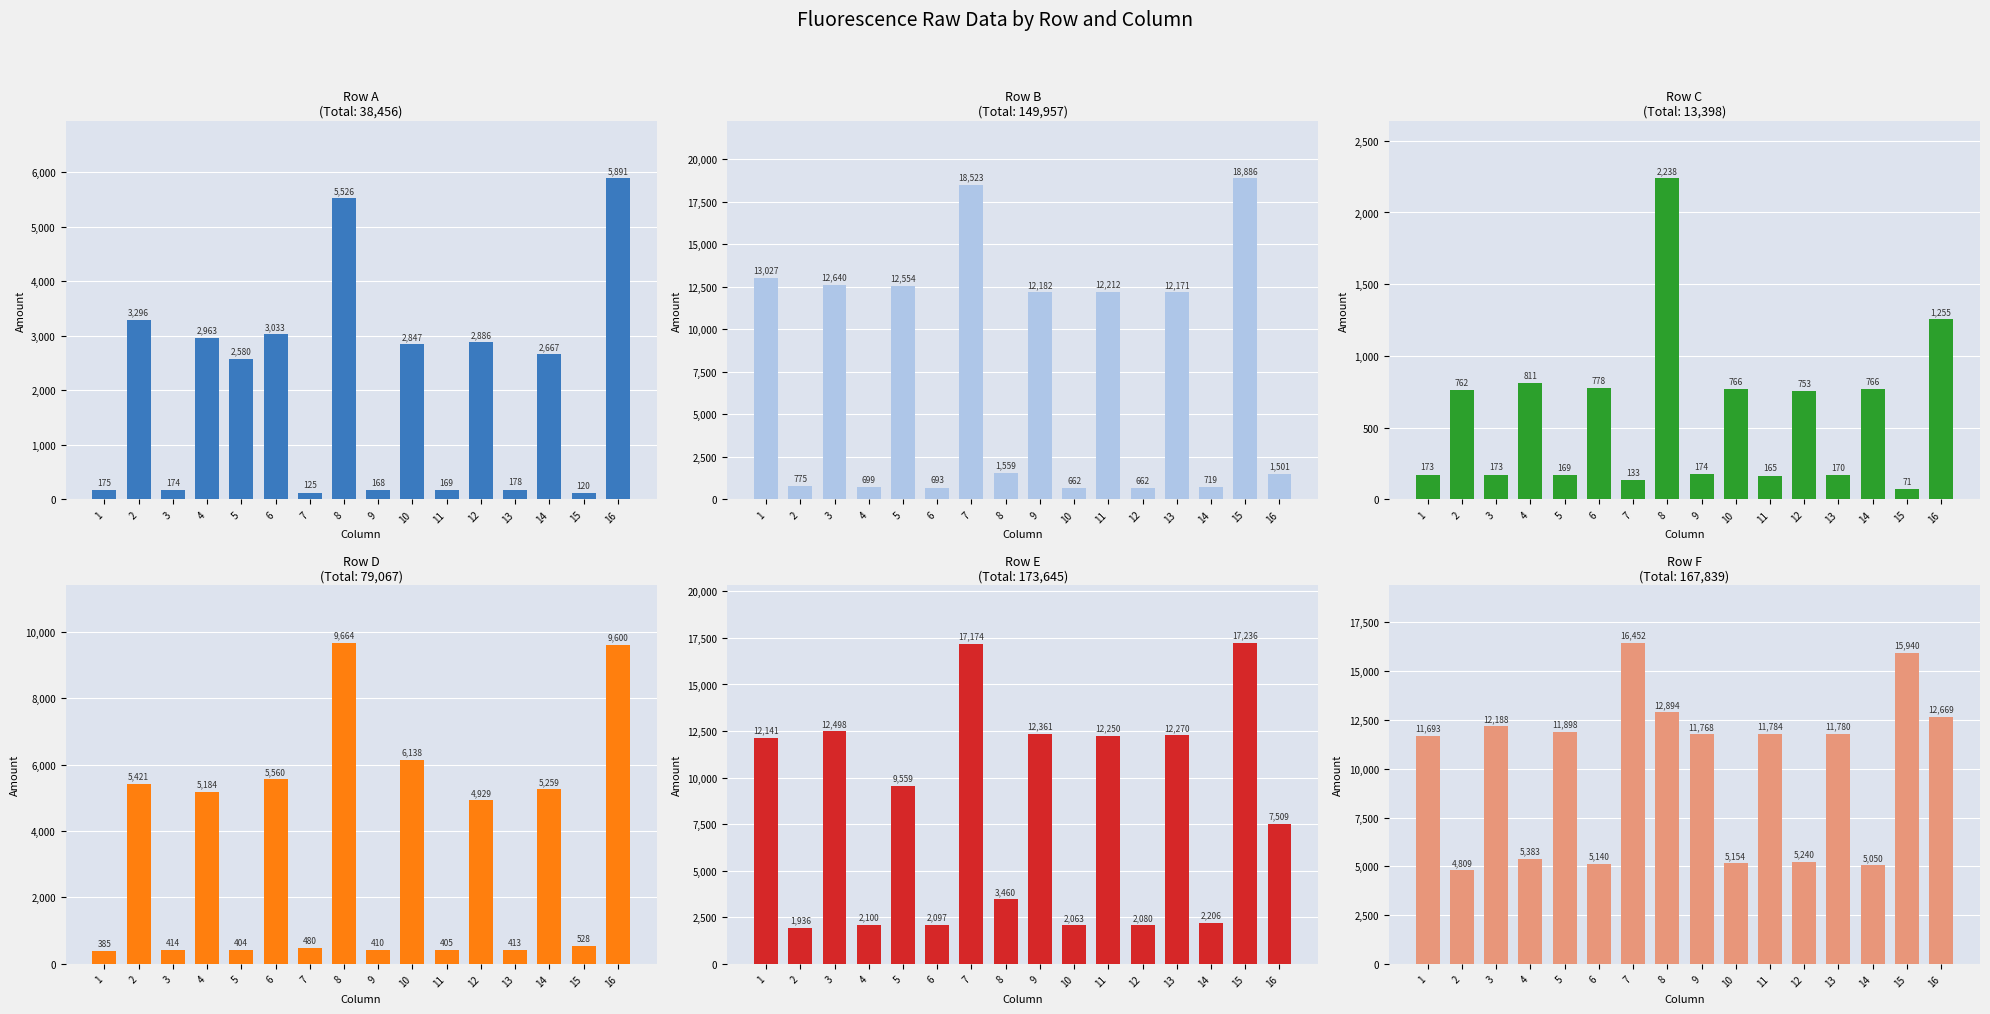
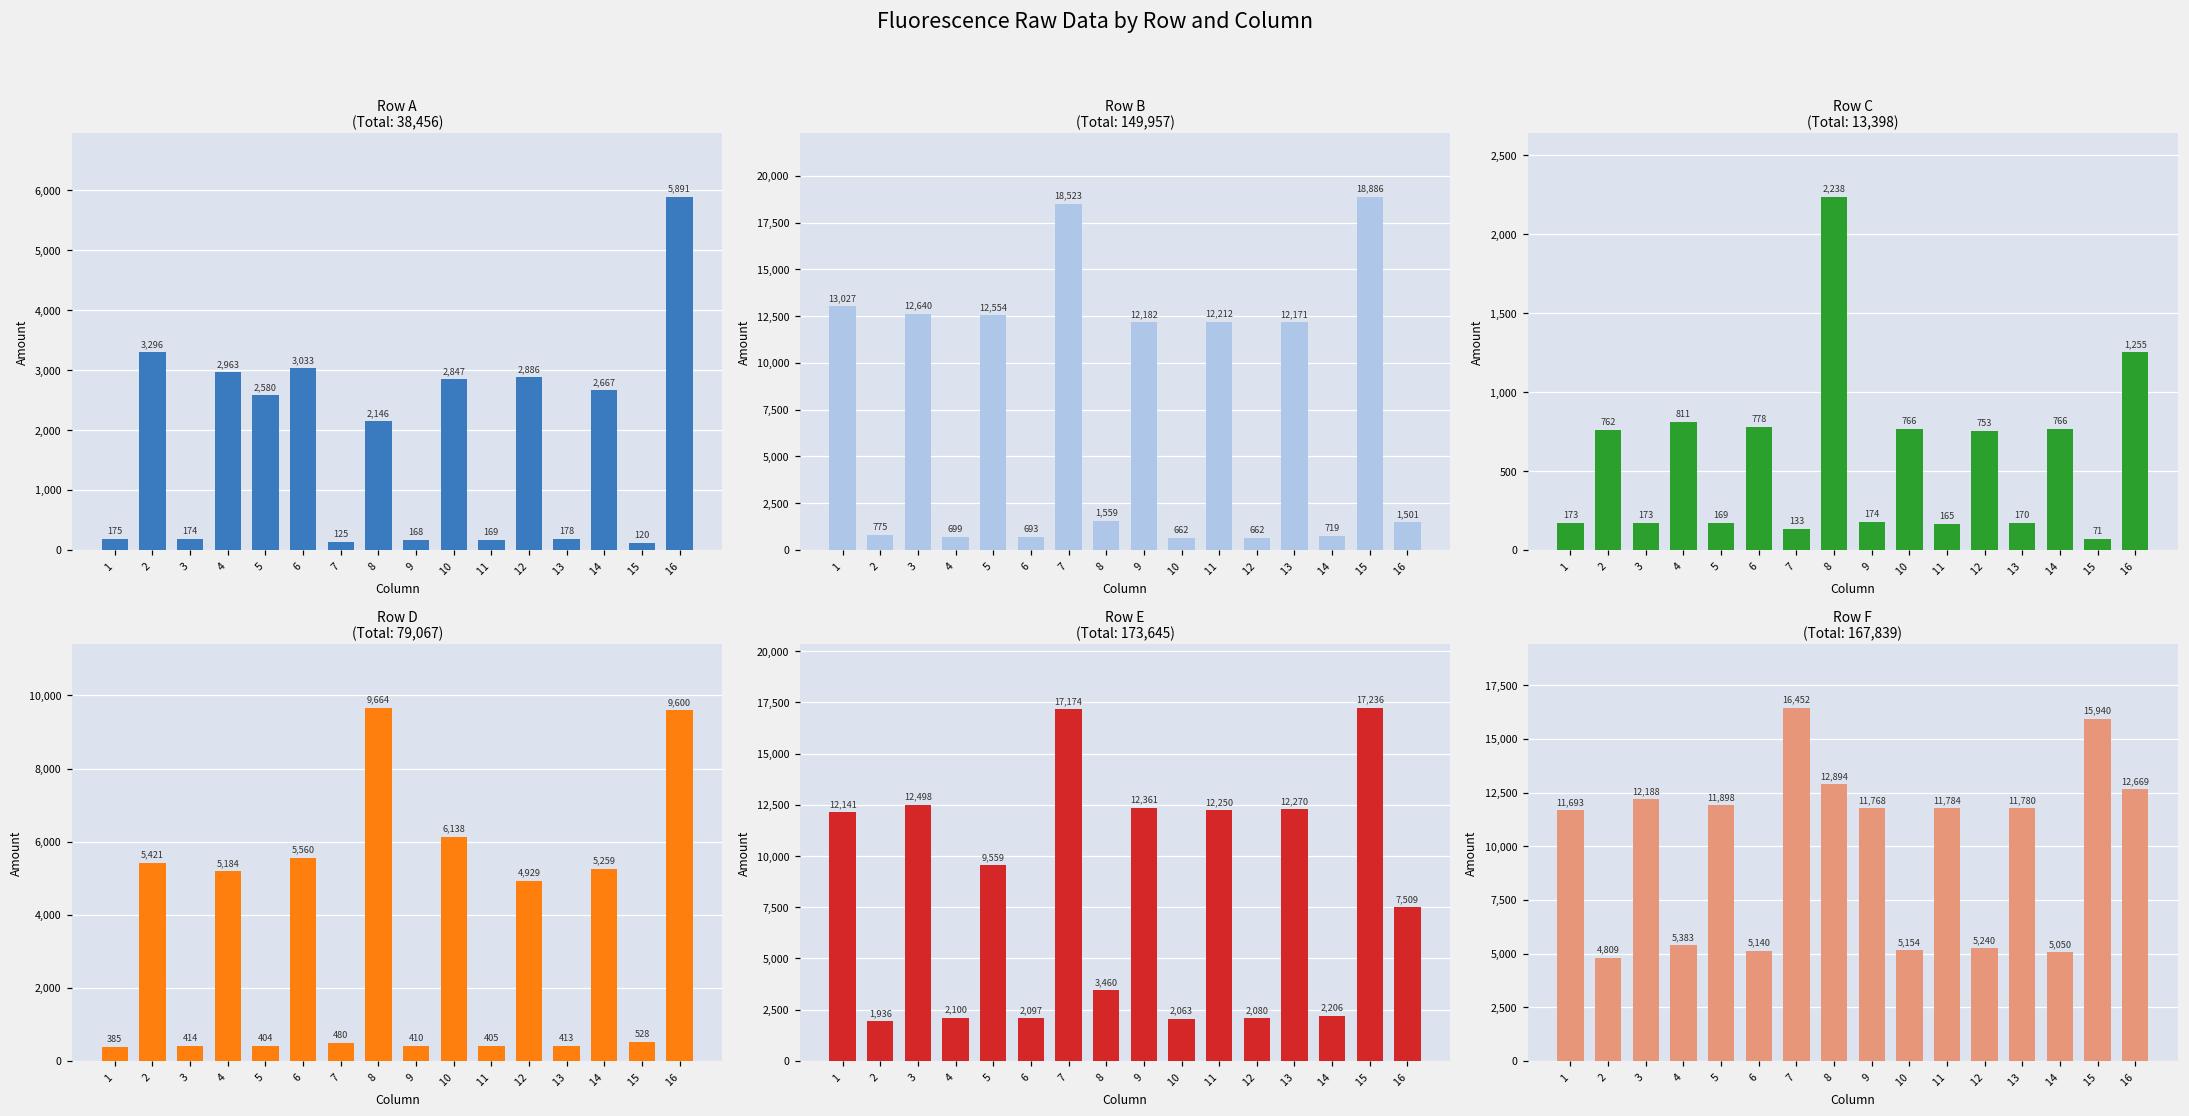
Row A (Total: 38,456), 8: 5,526 -> 2,146
